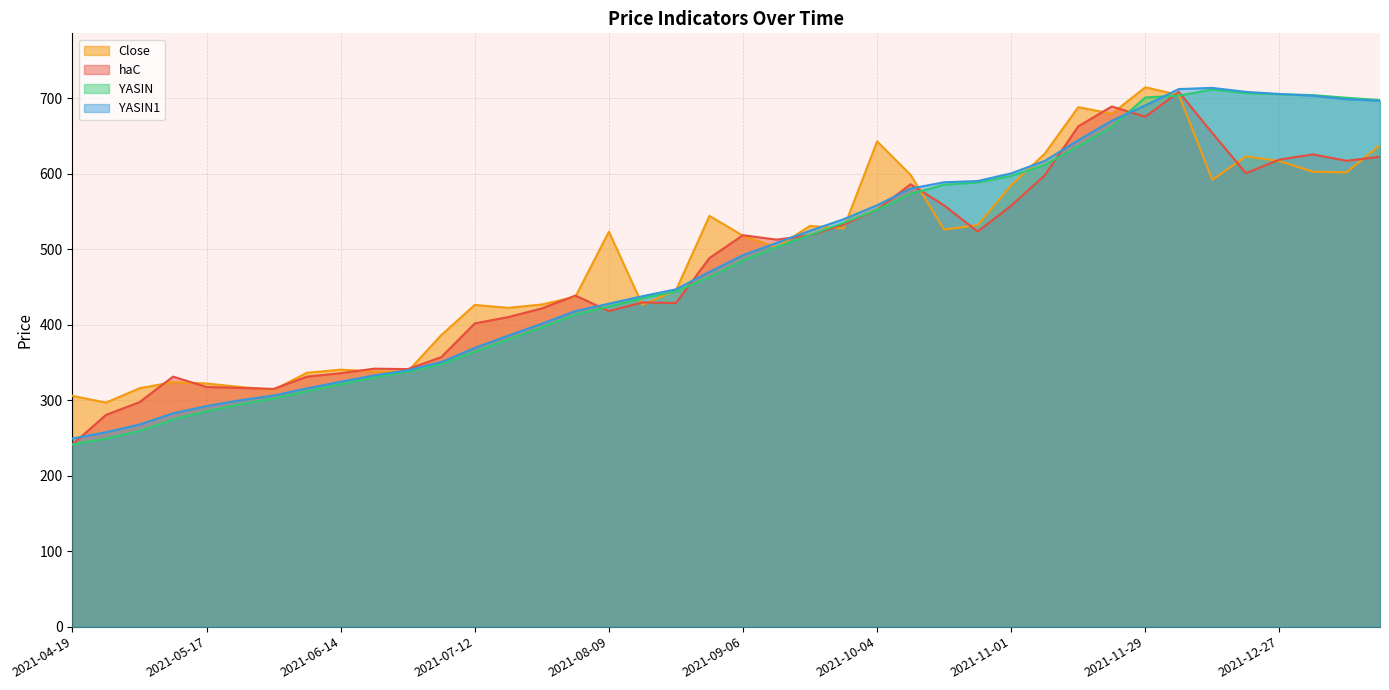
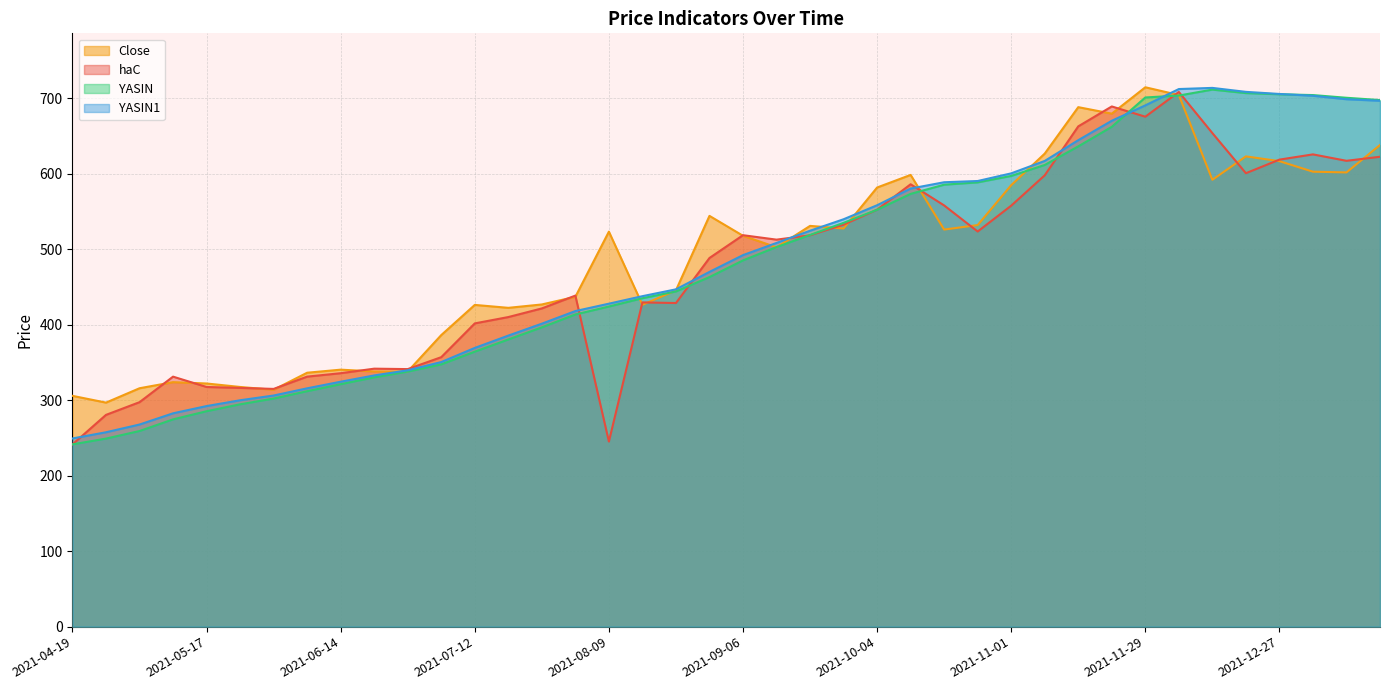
haC, 2021-08-09: 420 -> 250
Close, 2021-10-04: 640 -> 580
